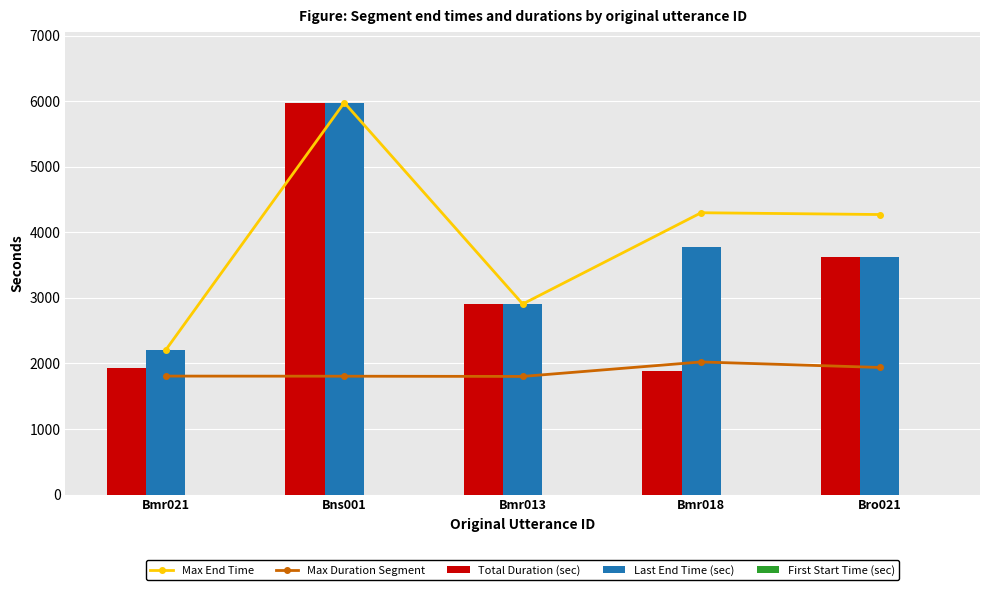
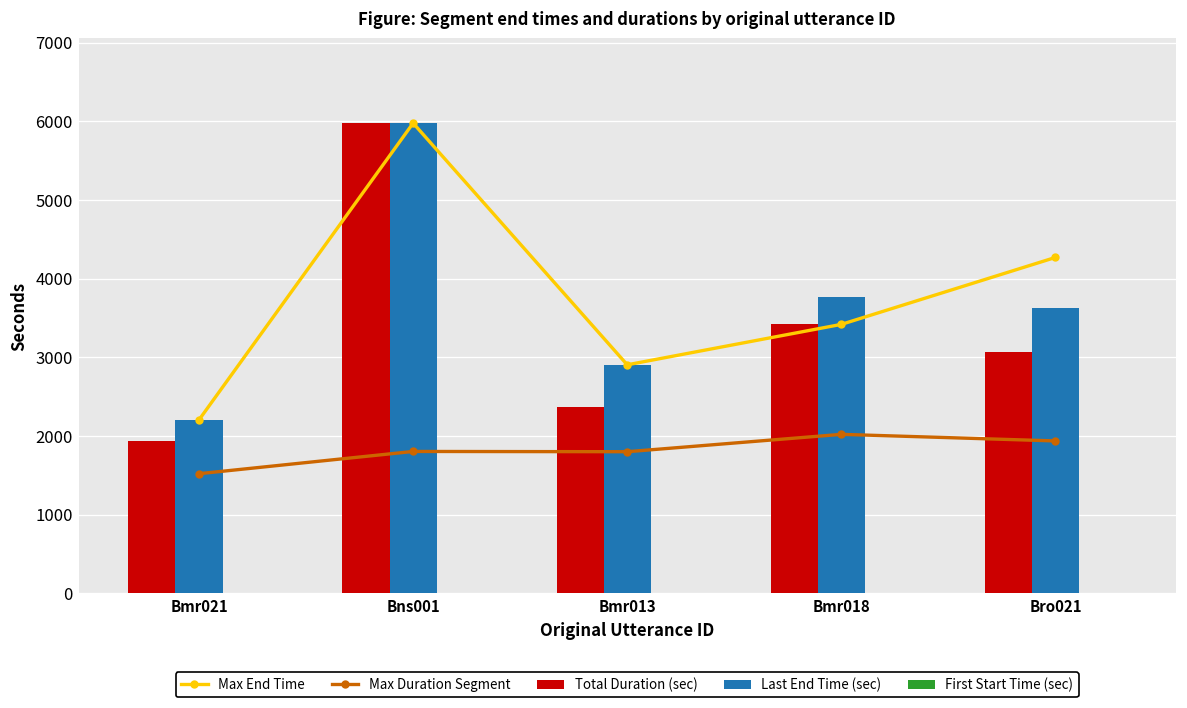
Max Duration Segment, Bmr021: 1800 -> 1500
Total Duration (sec), Bmr013: 2900 -> 2400
Total Duration (sec), Bmr018: 1900 -> 3400
Max End Time, Bmr018: 4300 -> 3400
Total Duration (sec), Bro021: 3600 -> 3100
